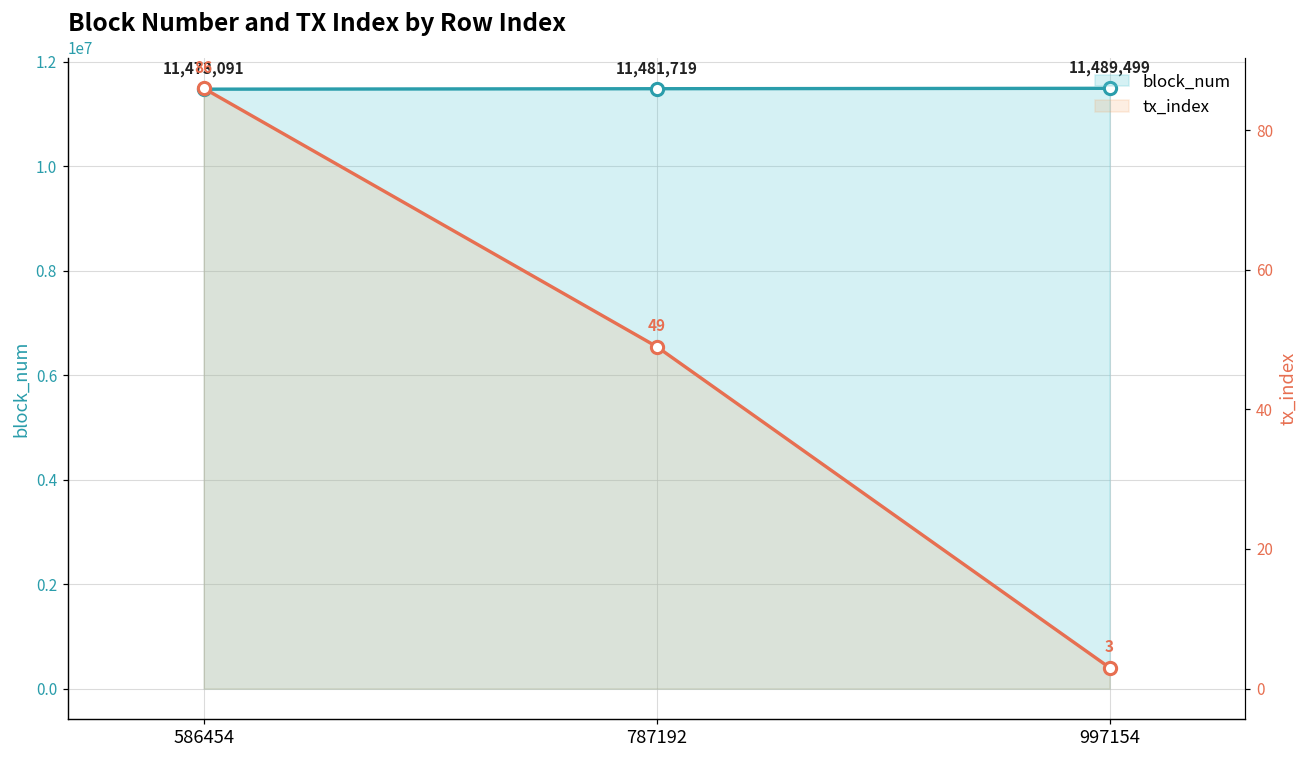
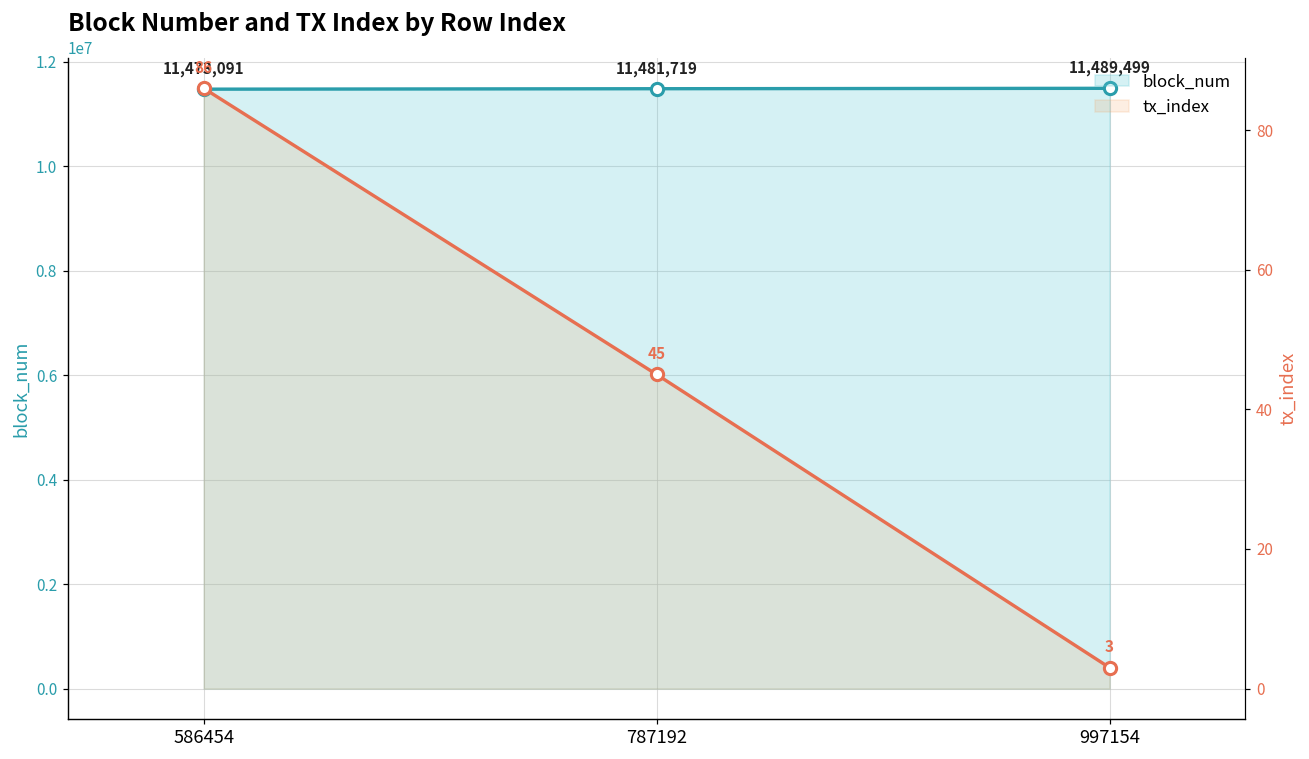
tx_index, 787192: 49 -> 45
